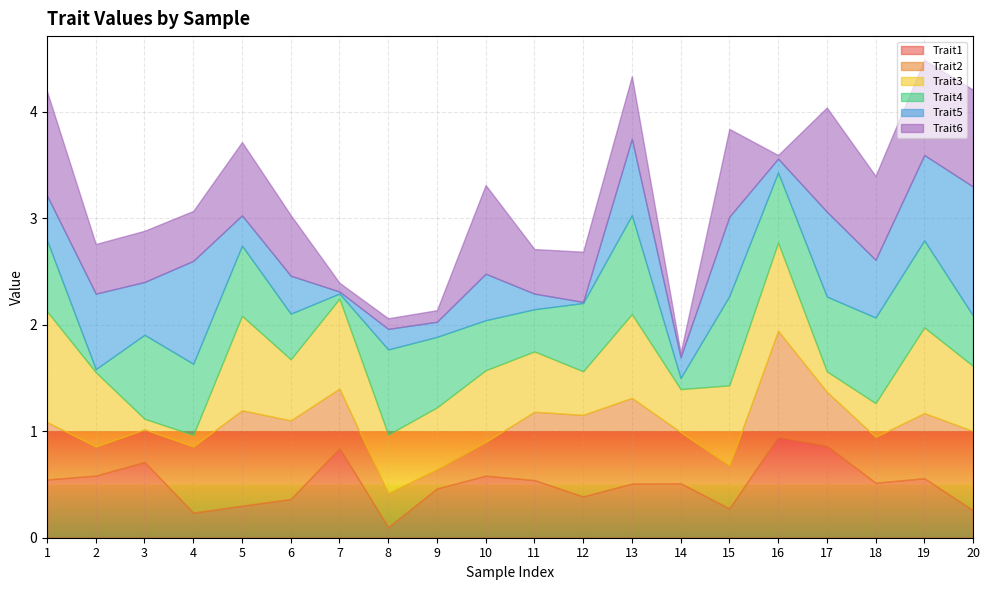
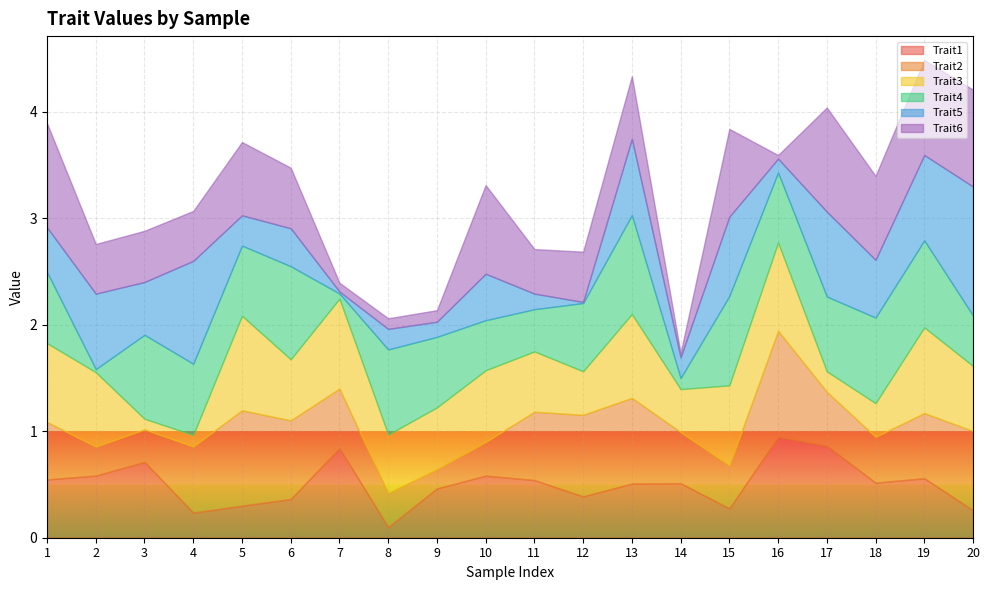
Trait3, 1: 1.04 -> 0.74
Trait4, 6: 0.43 -> 0.87
